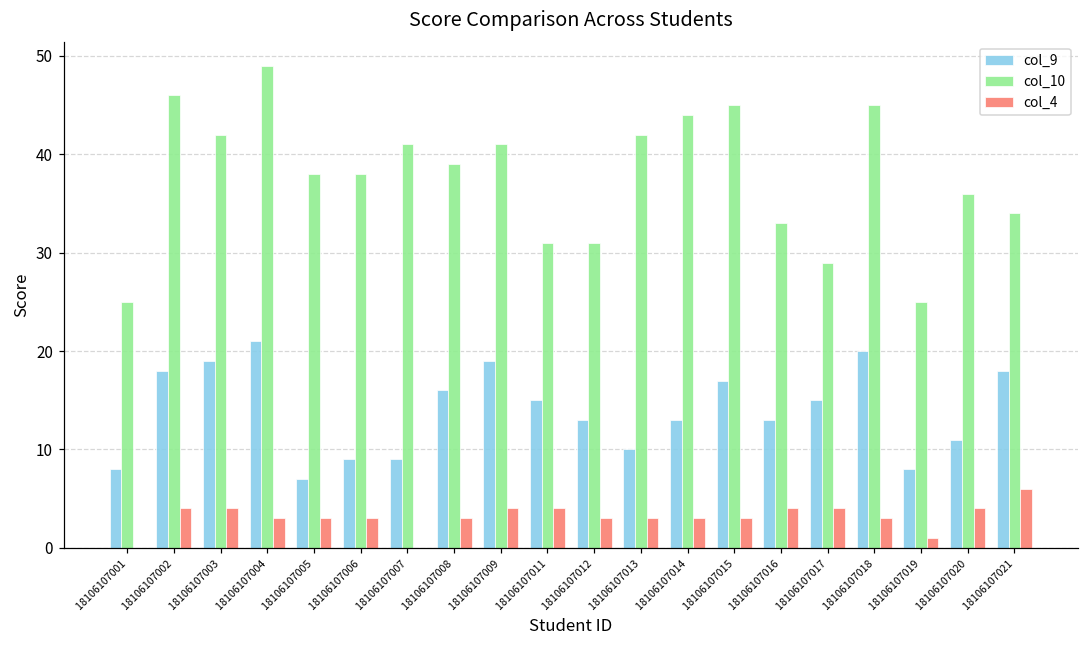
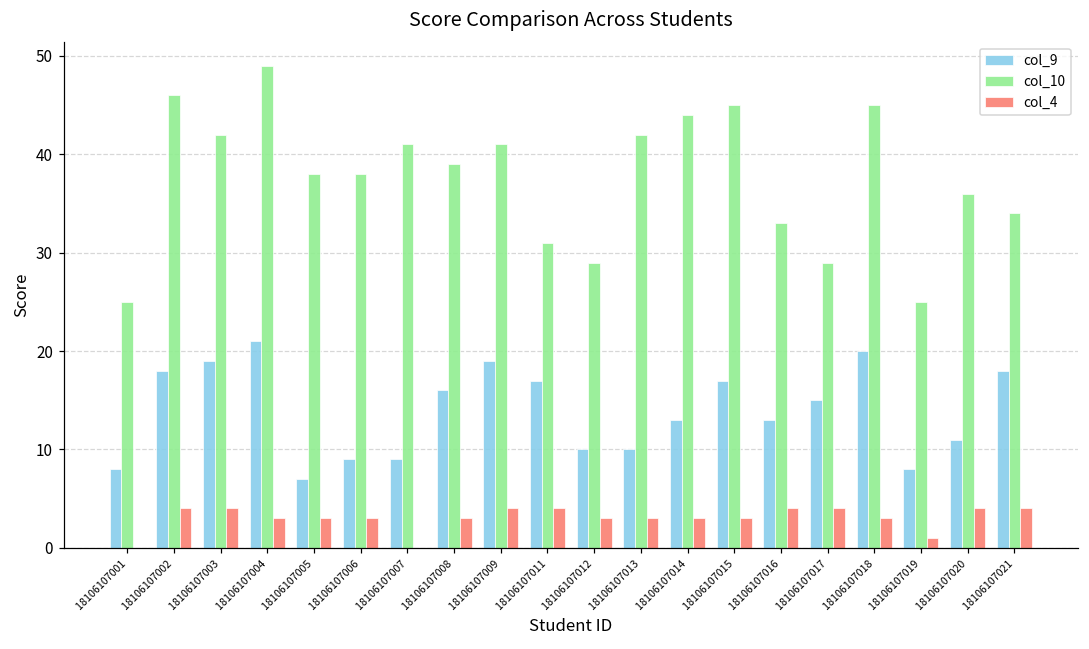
col_9, 18106107011: 15 -> 17
col_9, 18106107012: 13 -> 10
col_10, 18106107012: 31 -> 29
col_4, 18106107021: 6 -> 4
